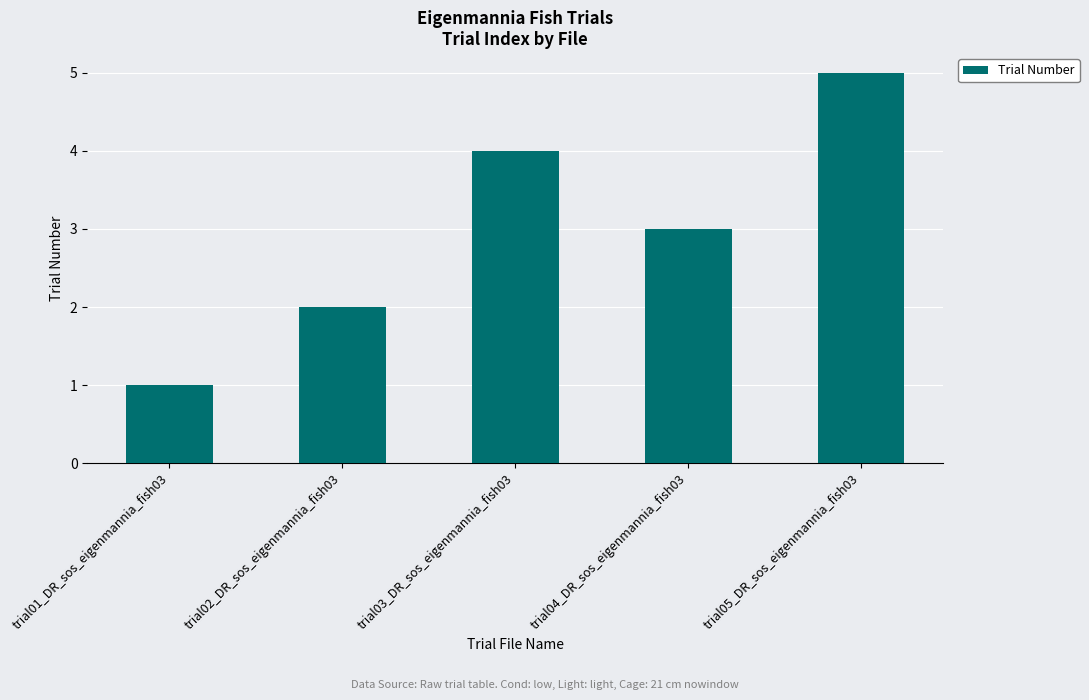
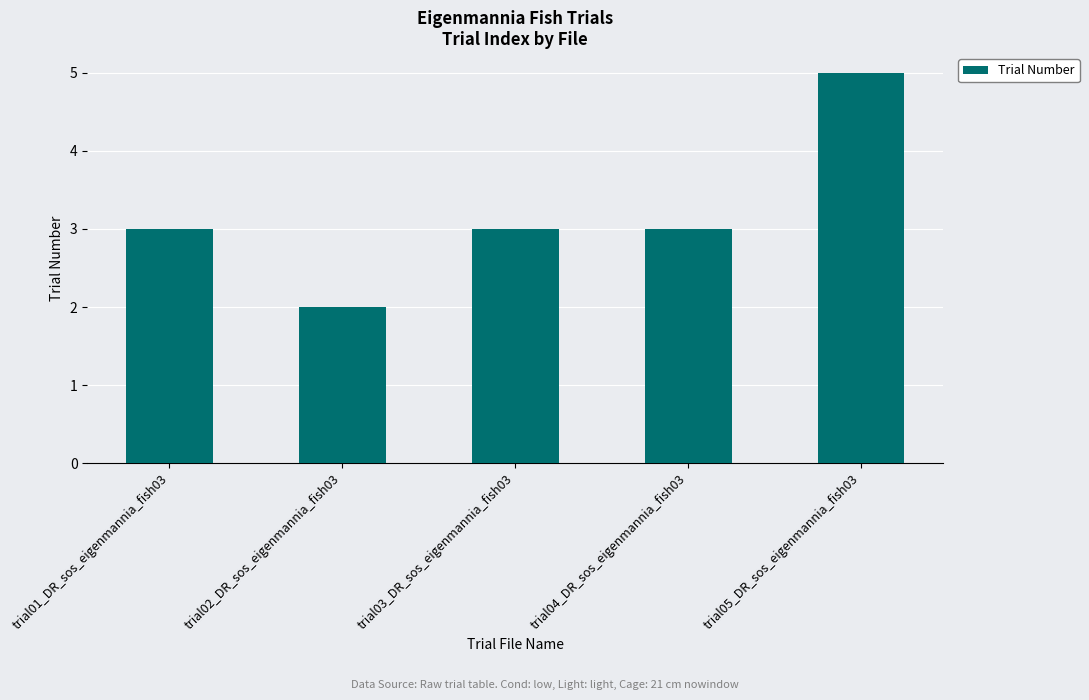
trial01_DR_sos_eigenmannia_fish03: 1 -> 3
trial03_DR_sos_eigenmannia_fish03: 4 -> 3
